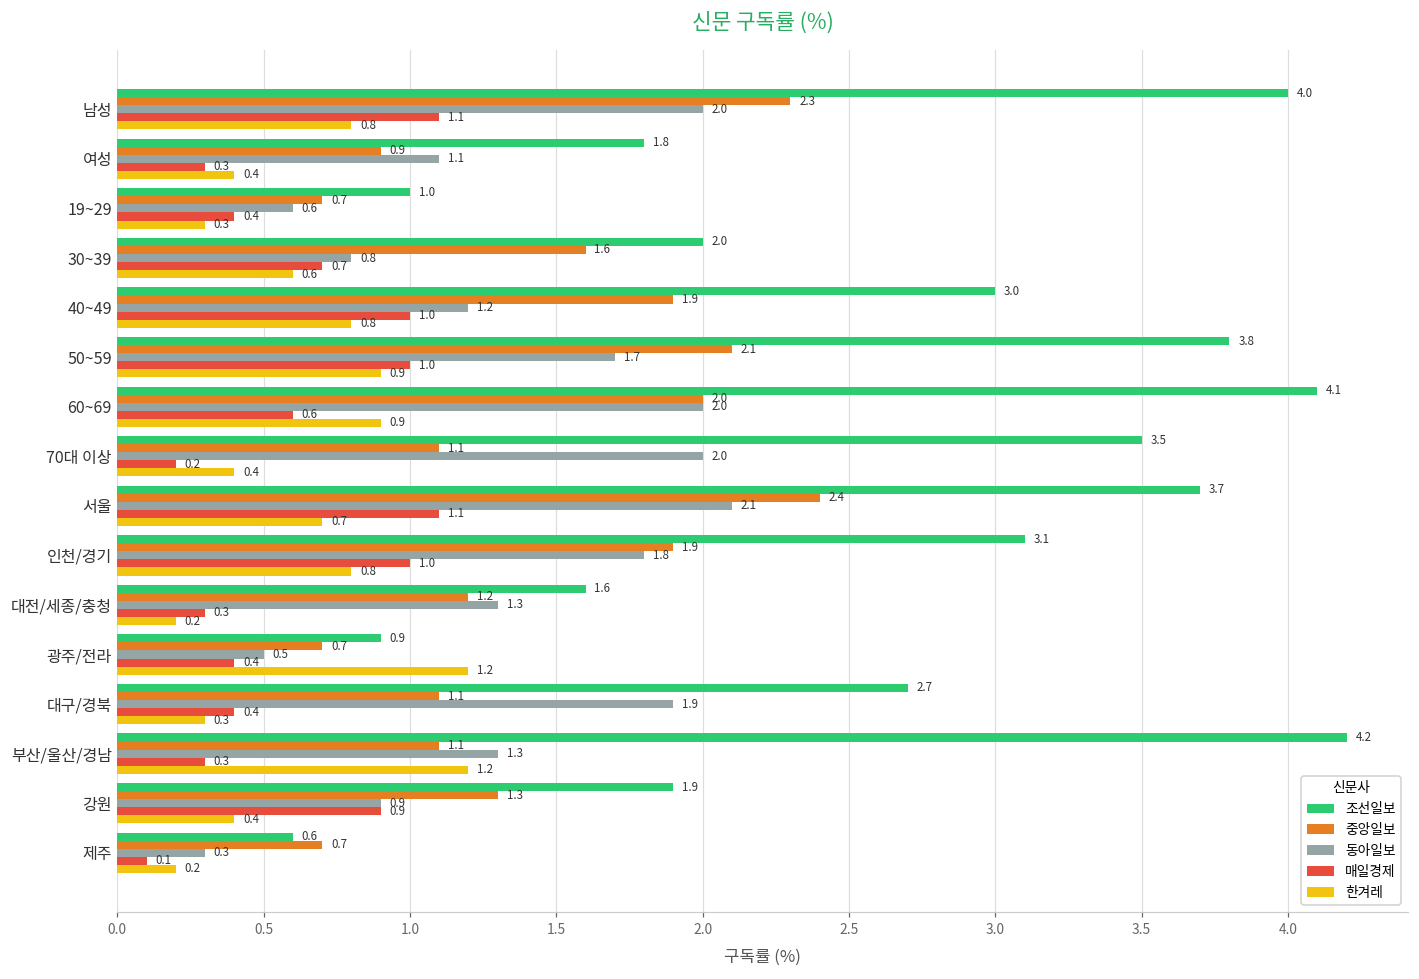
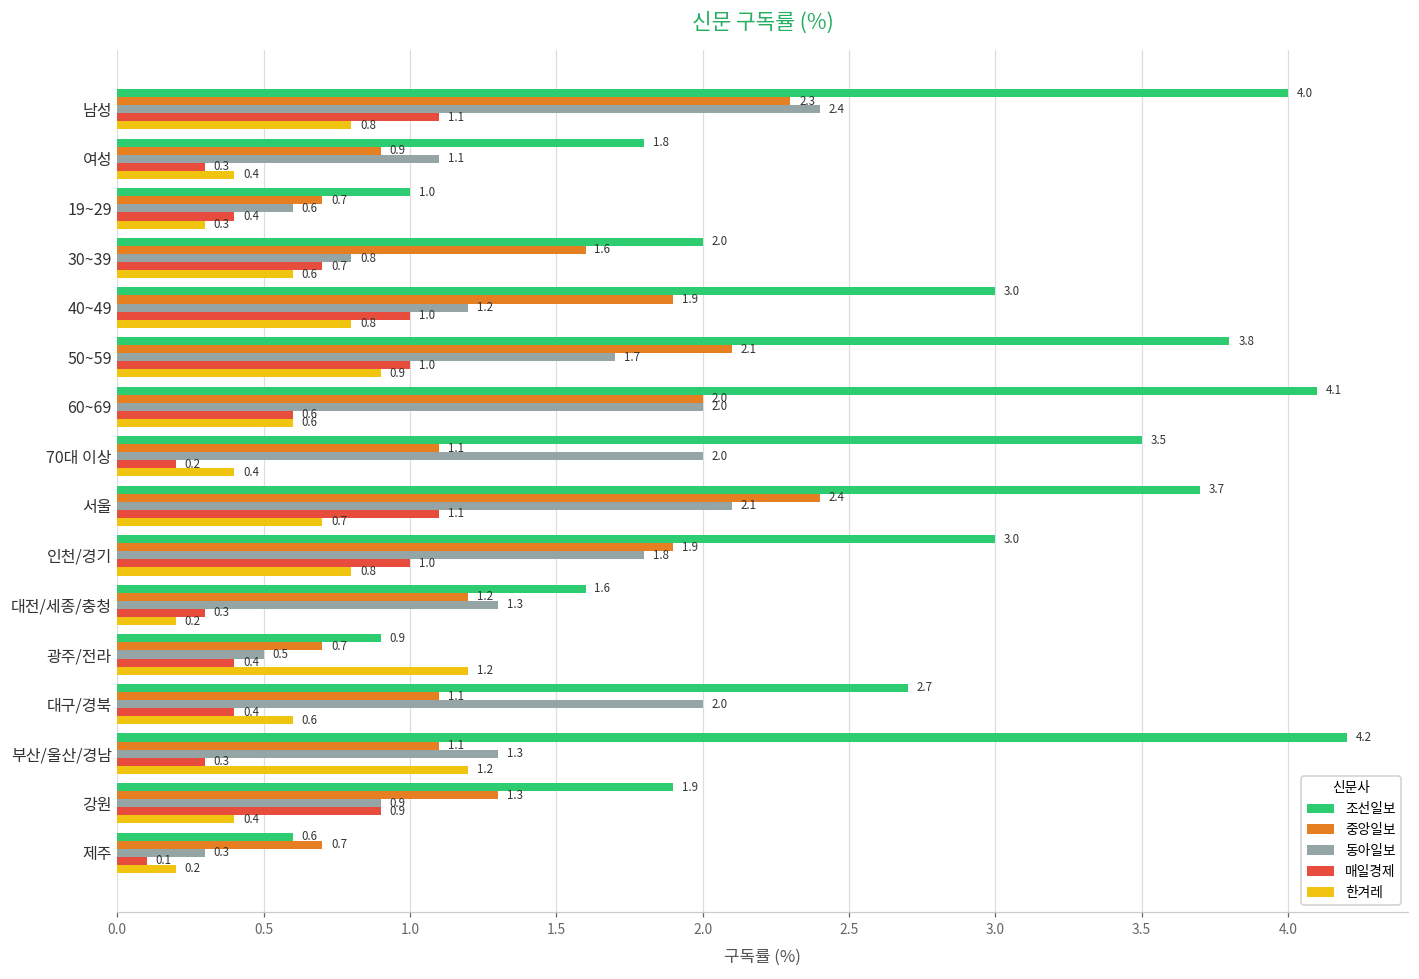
동아일보, 남성: 2.0 -> 2.4
한겨레, 60~69: 0.9 -> 0.6
조선일보, 인천/경기: 3.1 -> 3.0
동아일보, 대구/경북: 1.9 -> 2.0
한겨레, 대구/경북: 0.3 -> 0.6
